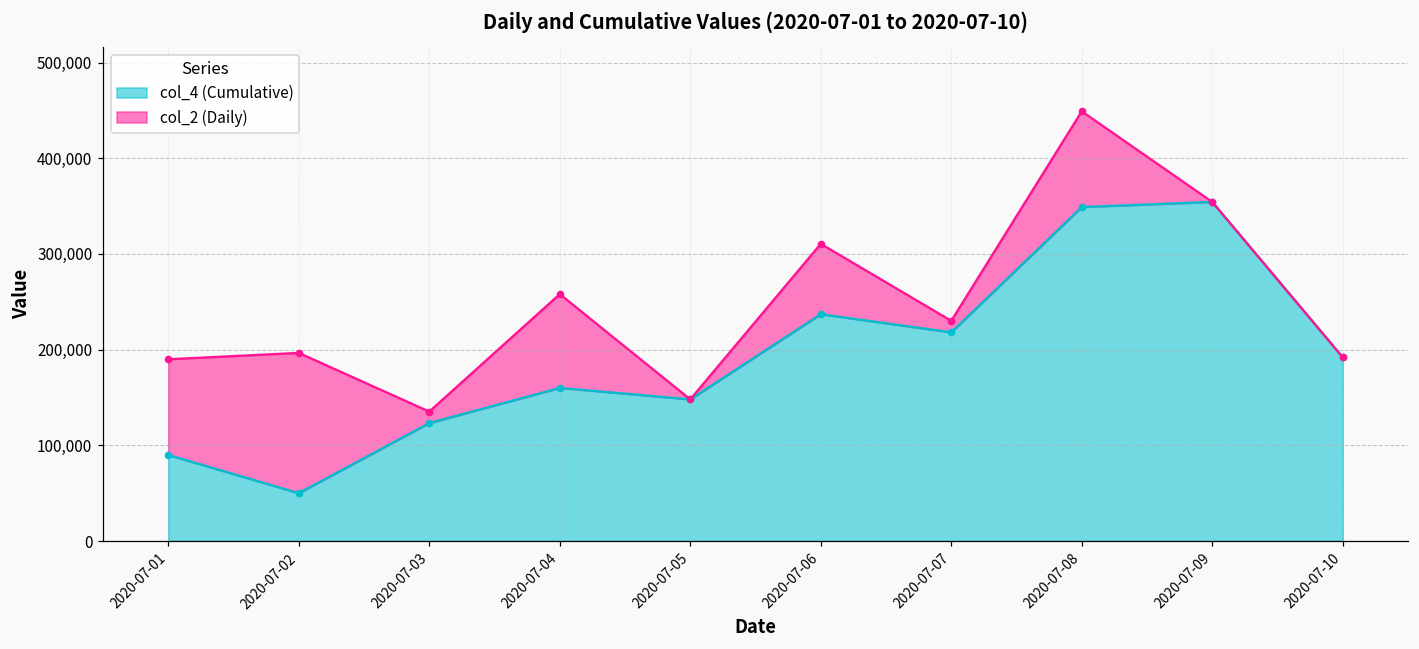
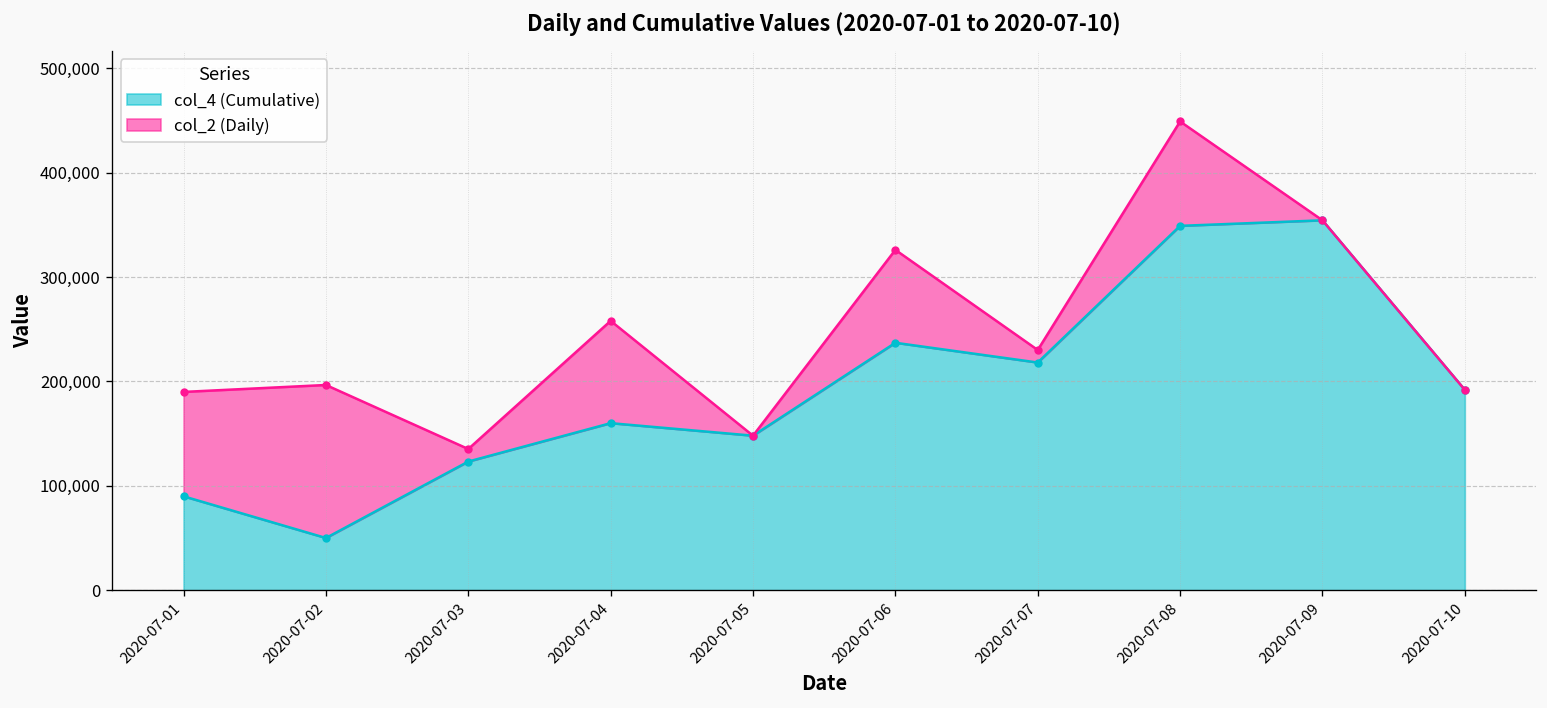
col_2 (Daily), 2020-07-06: 70,000 -> 90,000
